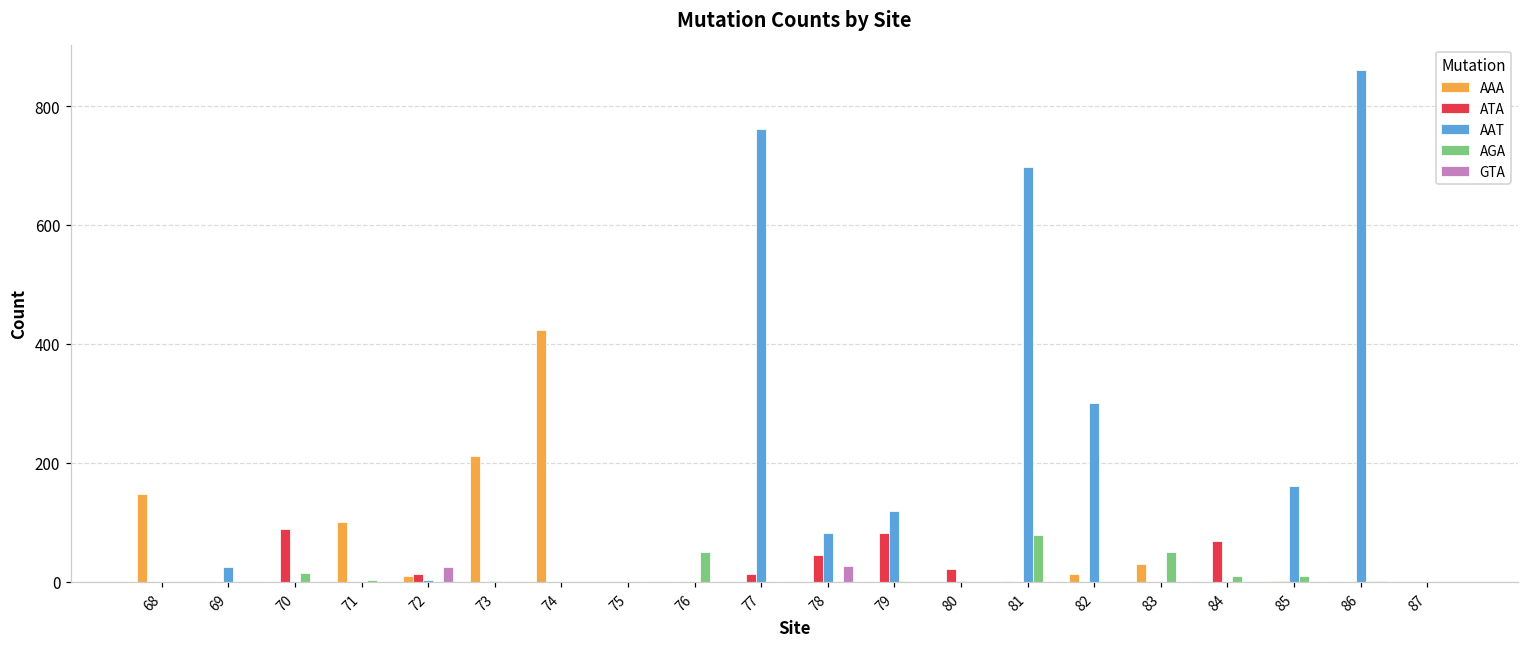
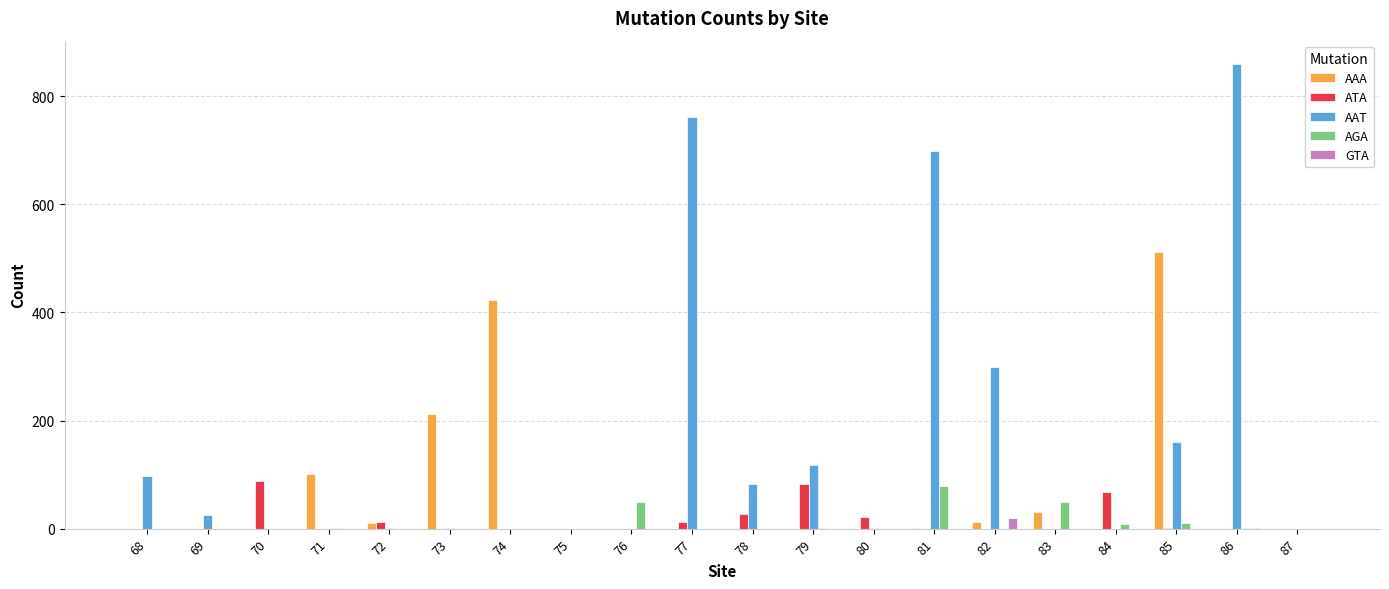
AAA, 68: 150 -> 0
AAT, 68: 0 -> 100
AGA, 70: 20 -> 0
GTA, 72: 30 -> 0
ATA, 78: 40 -> 30
GTA, 78: 30 -> 0
GTA, 82: 0 -> 20
AAA, 85: 0 -> 510
